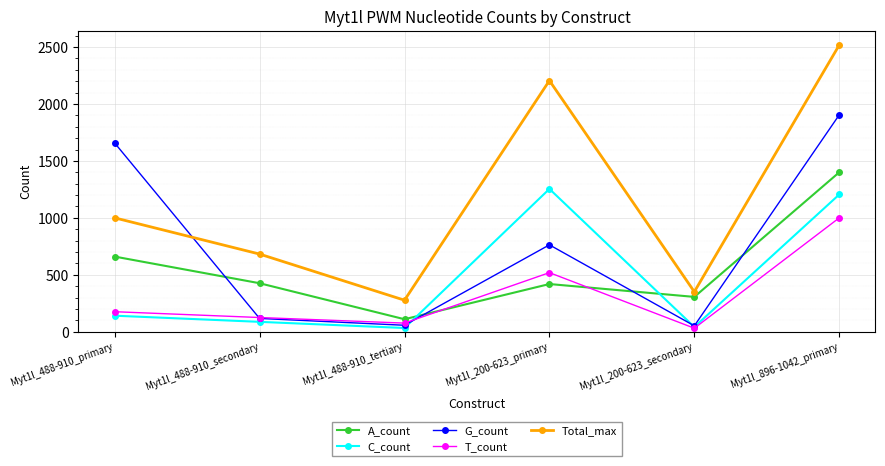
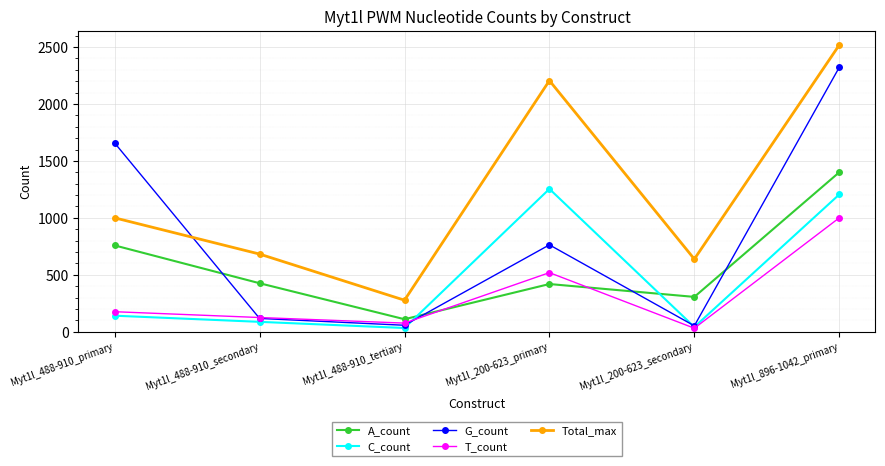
A_count, Myt1l_488-910_primary: 660 -> 760
Total_max, Myt1l_200-623_secondary: 350 -> 640
G_count, Myt1l_896-1042_primary: 1900 -> 2320
